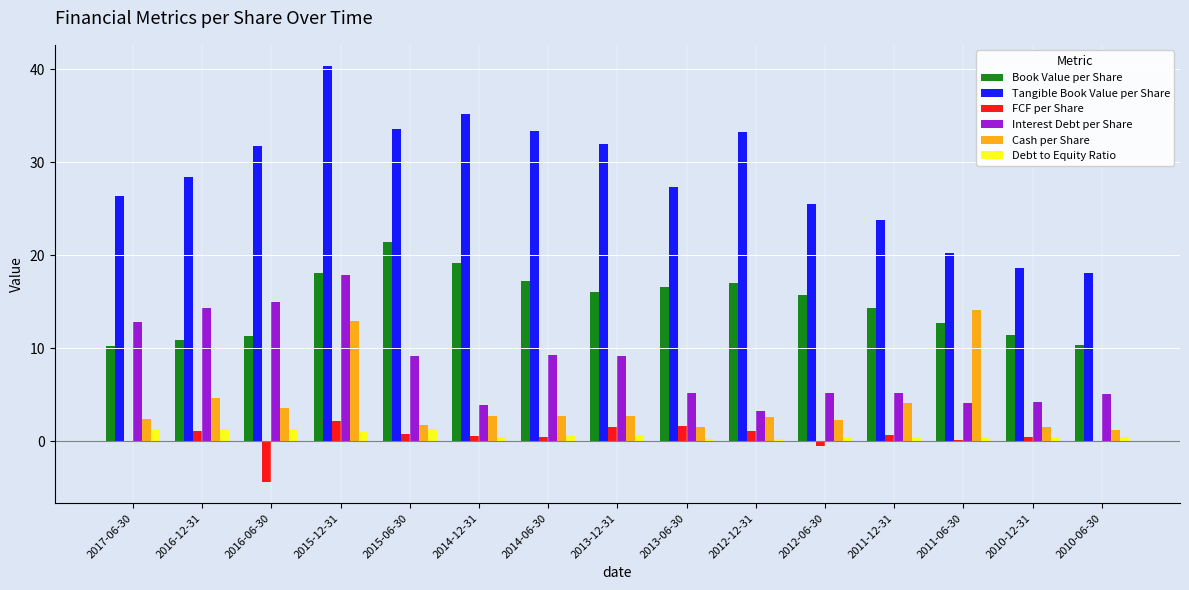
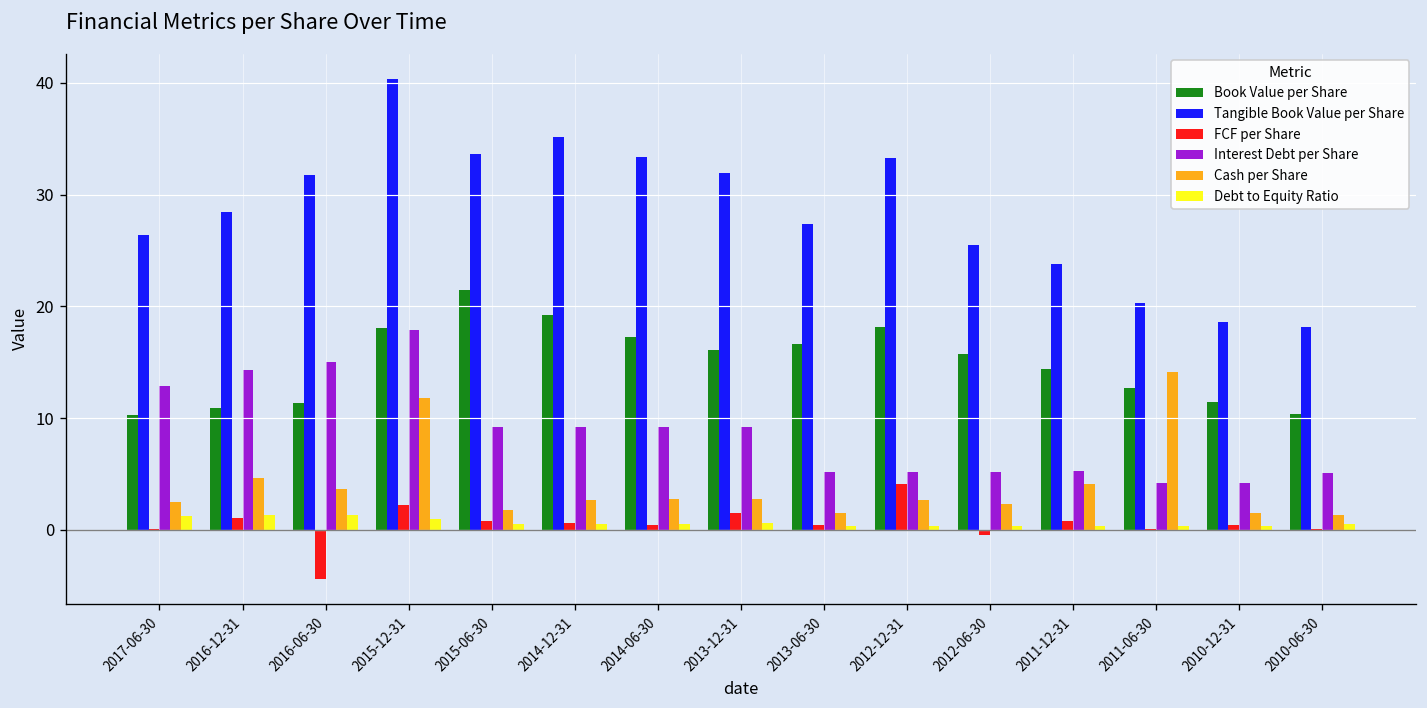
Cash per Share, 2015-12-31: 13 -> 12
Debt to Equity Ratio, 2015-06-30: 1 -> 0
Interest Debt per Share, 2014-12-31: 4 -> 9
FCF per Share, 2013-06-30: 2 -> 0
Book Value per Share, 2012-12-31: 17 -> 18
FCF per Share, 2012-12-31: 1 -> 4
Interest Debt per Share, 2012-12-31: 3 -> 5
